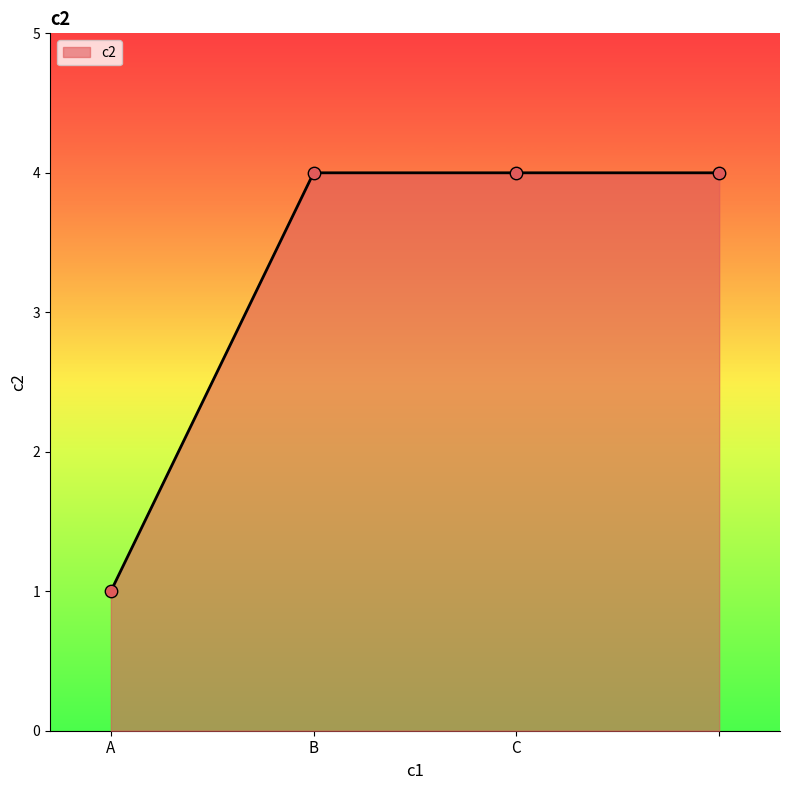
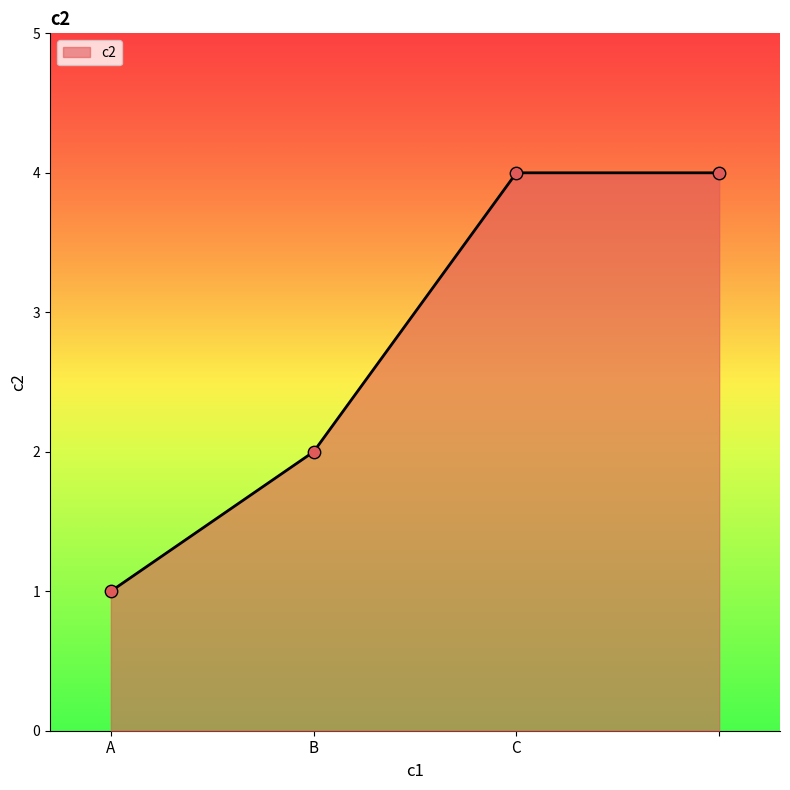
B: 4 -> 2
